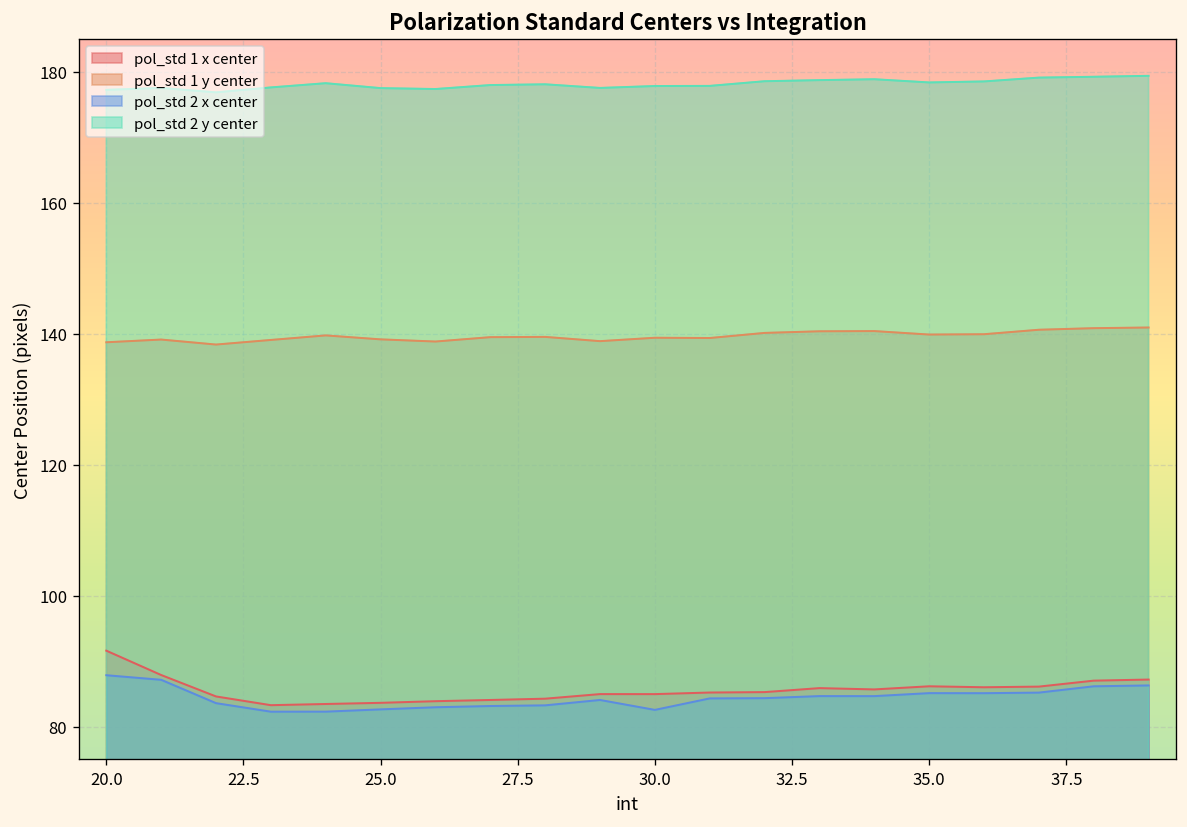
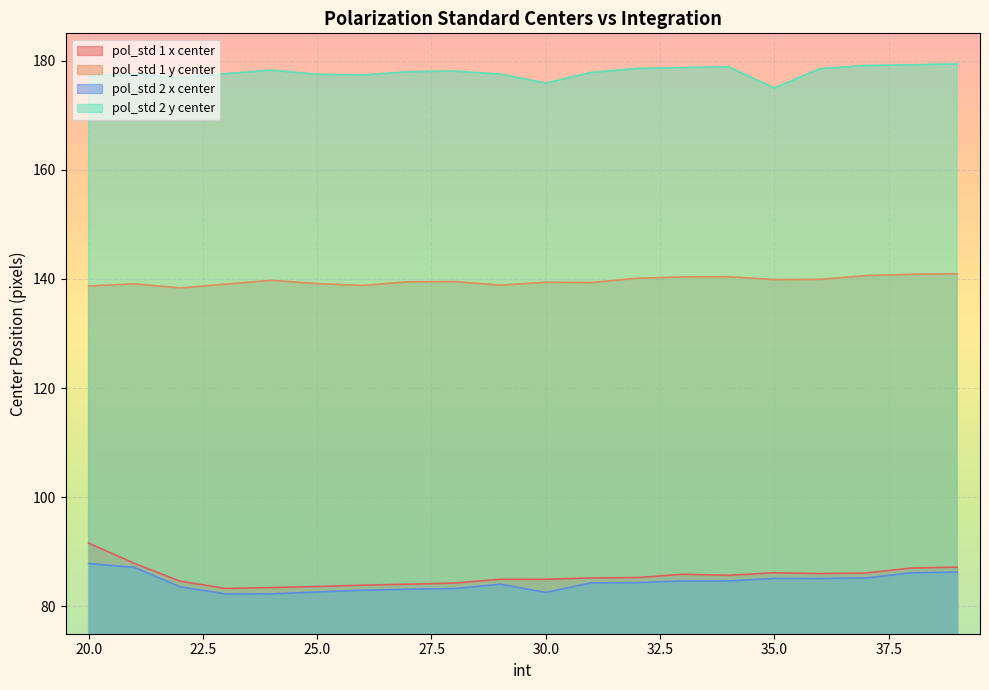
pol_std 2 y center, 30.0: 178 -> 176
pol_std 2 y center, 35.0: 178 -> 175
